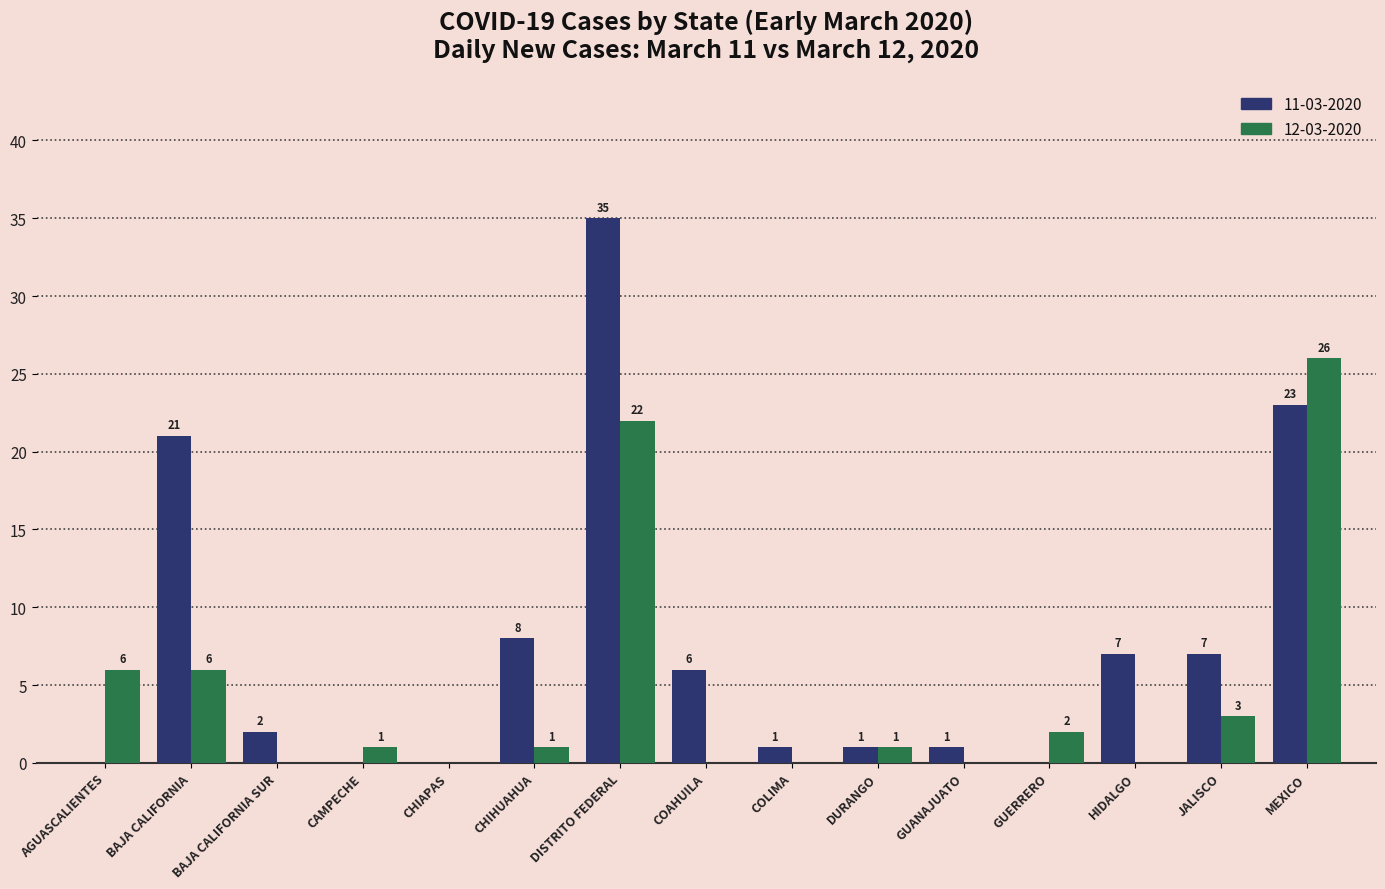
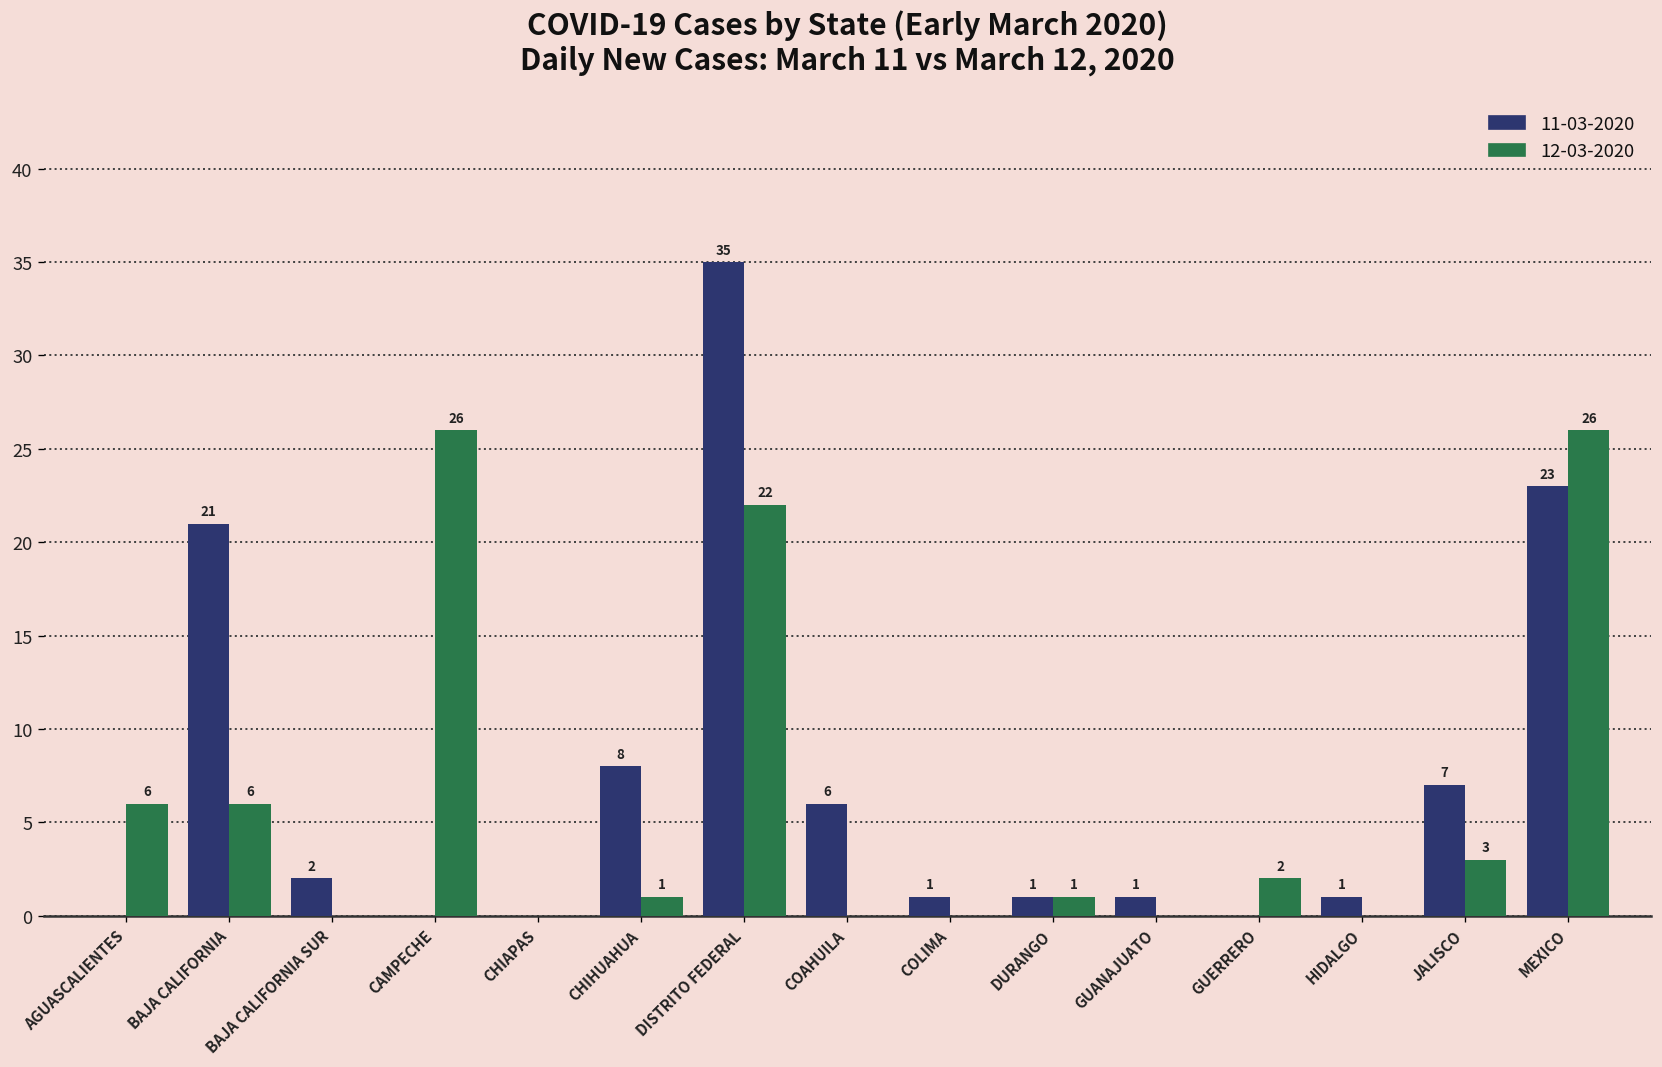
12-03-2020, CAMPECHE: 1 -> 26
11-03-2020, HIDALGO: 7 -> 1
